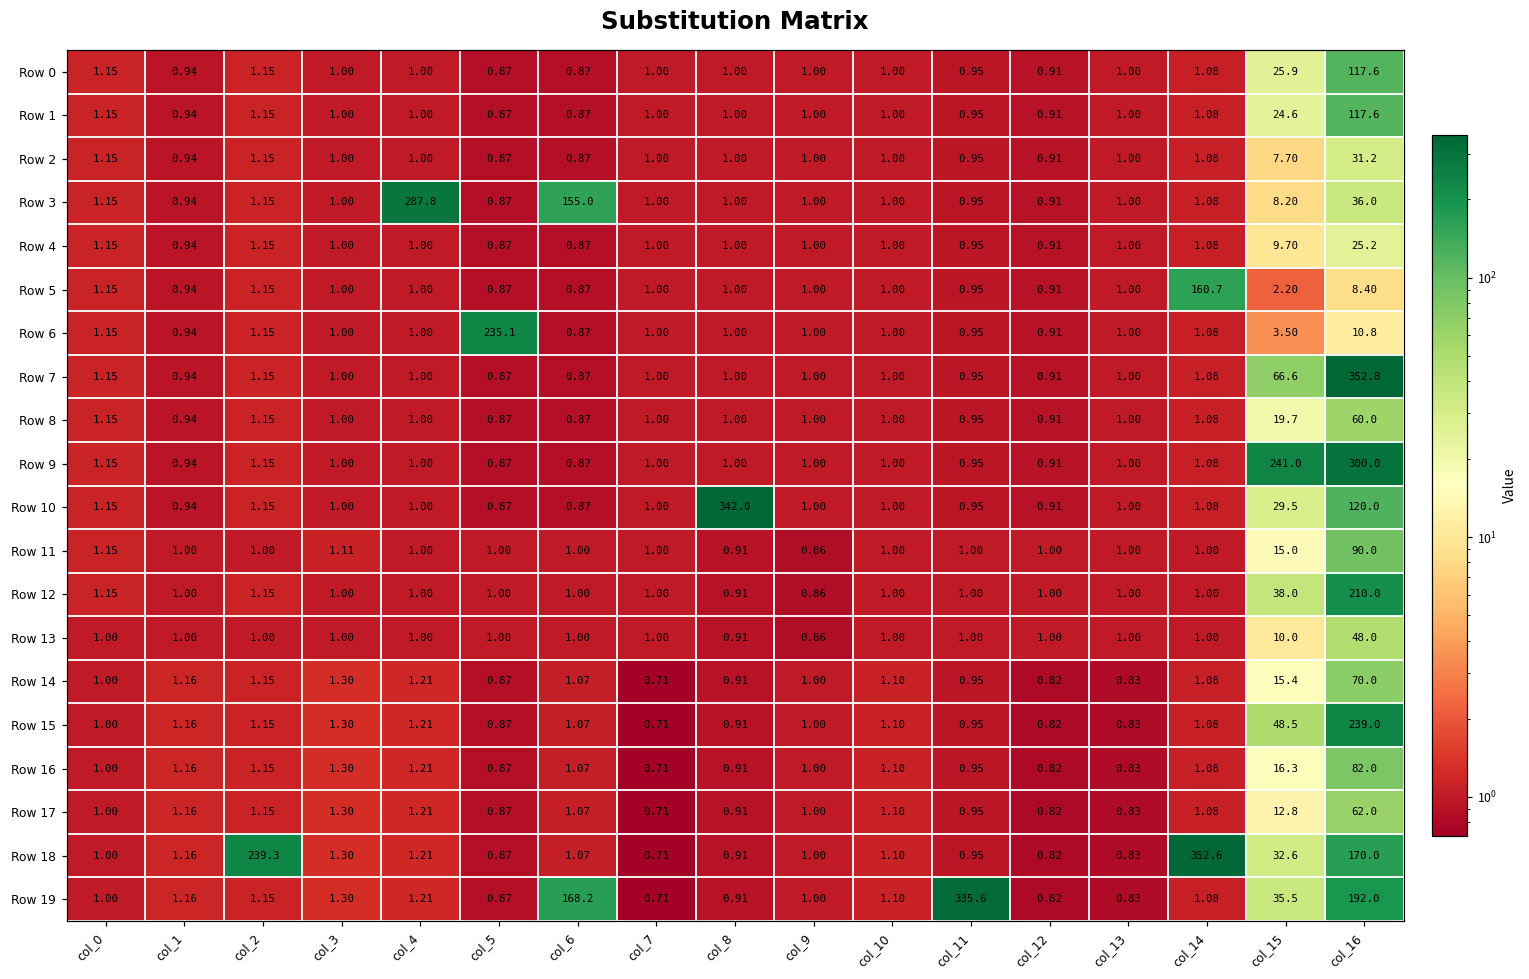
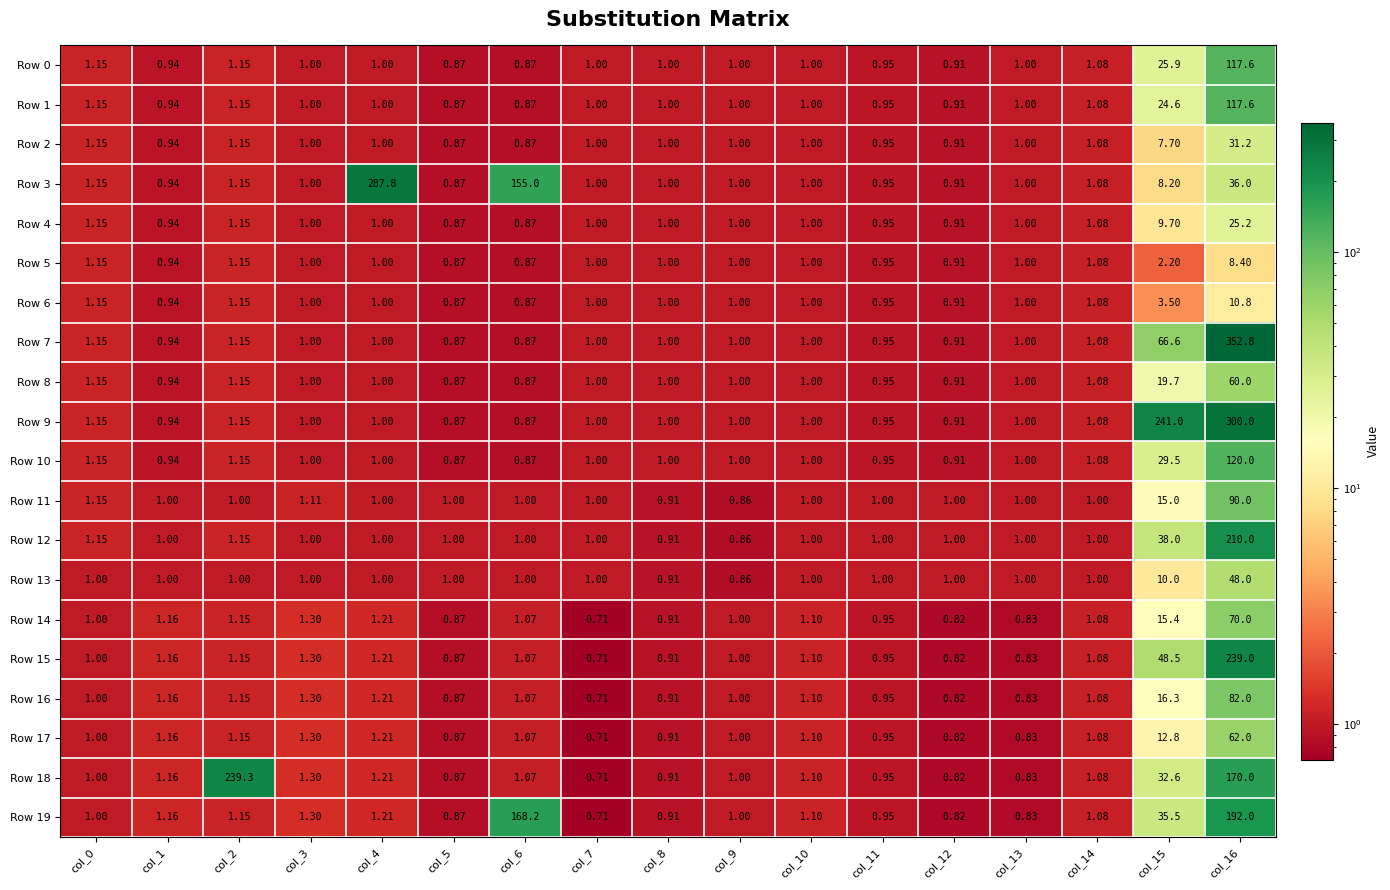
Row 5, col_14: 160.7 -> 1.08
Row 6, col_5: 235.1 -> 0.87
Row 10, col_8: 342.0 -> 1.00
Row 18, col_14: 352.6 -> 1.08
Row 19, col_11: 335.6 -> 0.95
